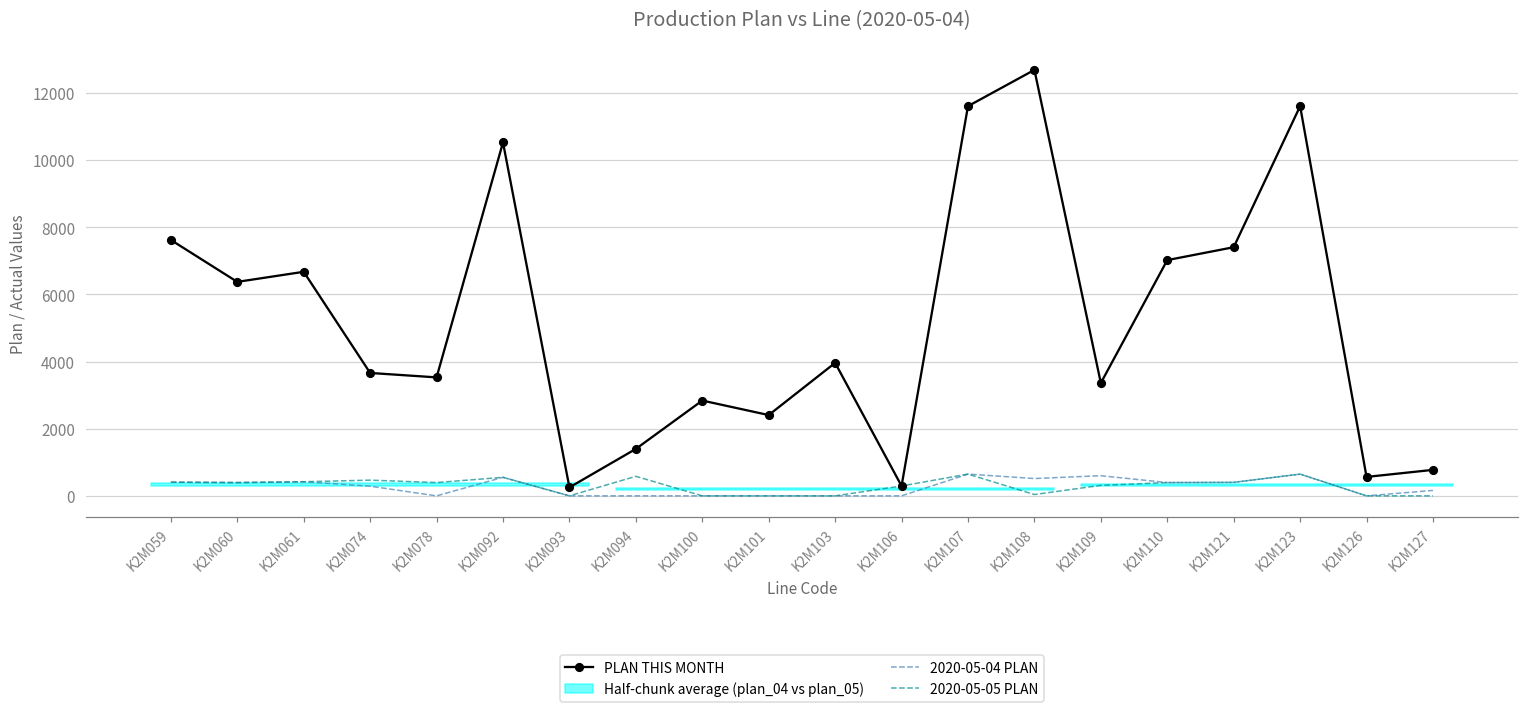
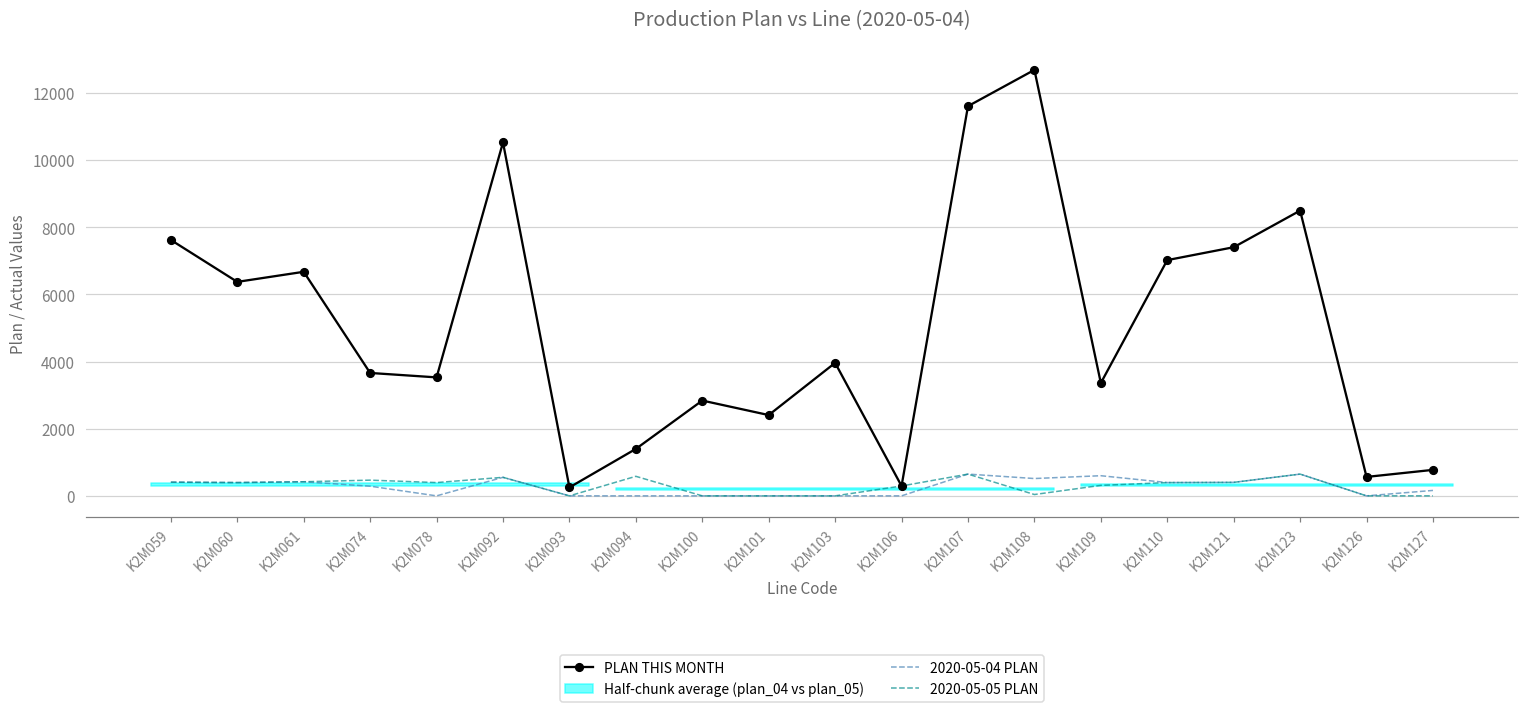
PLAN THIS MONTH, K2M123: 11600 -> 8500
